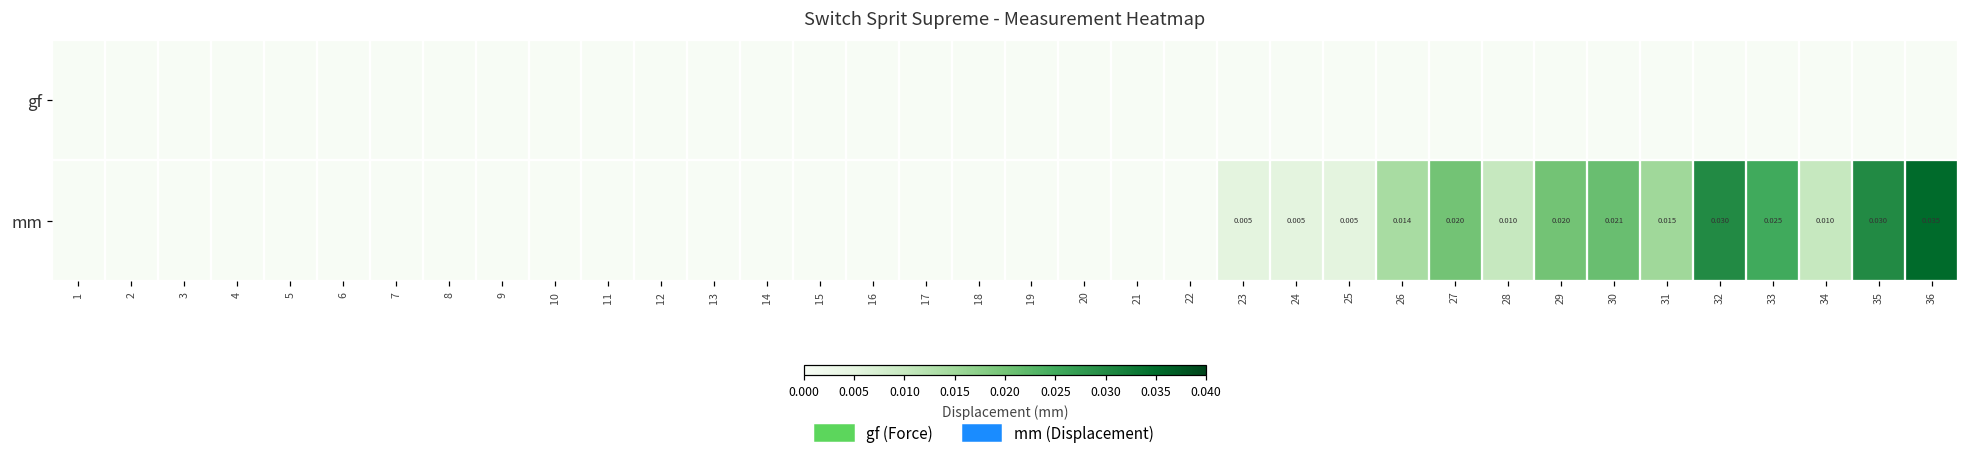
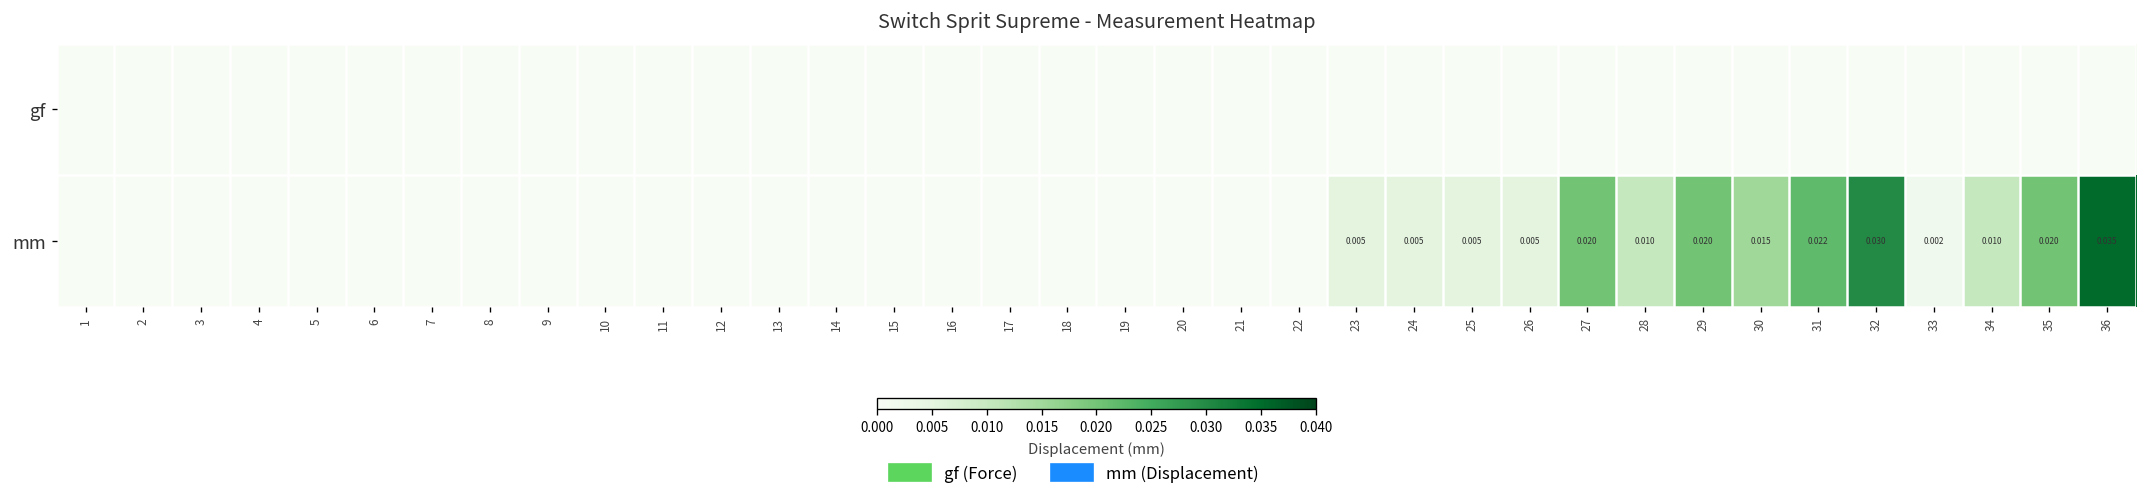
mm, 26: 0.014 -> 0.005
mm, 30: 0.021 -> 0.015
mm, 31: 0.015 -> 0.022
mm, 33: 0.025 -> 0.002
mm, 35: 0.030 -> 0.020
